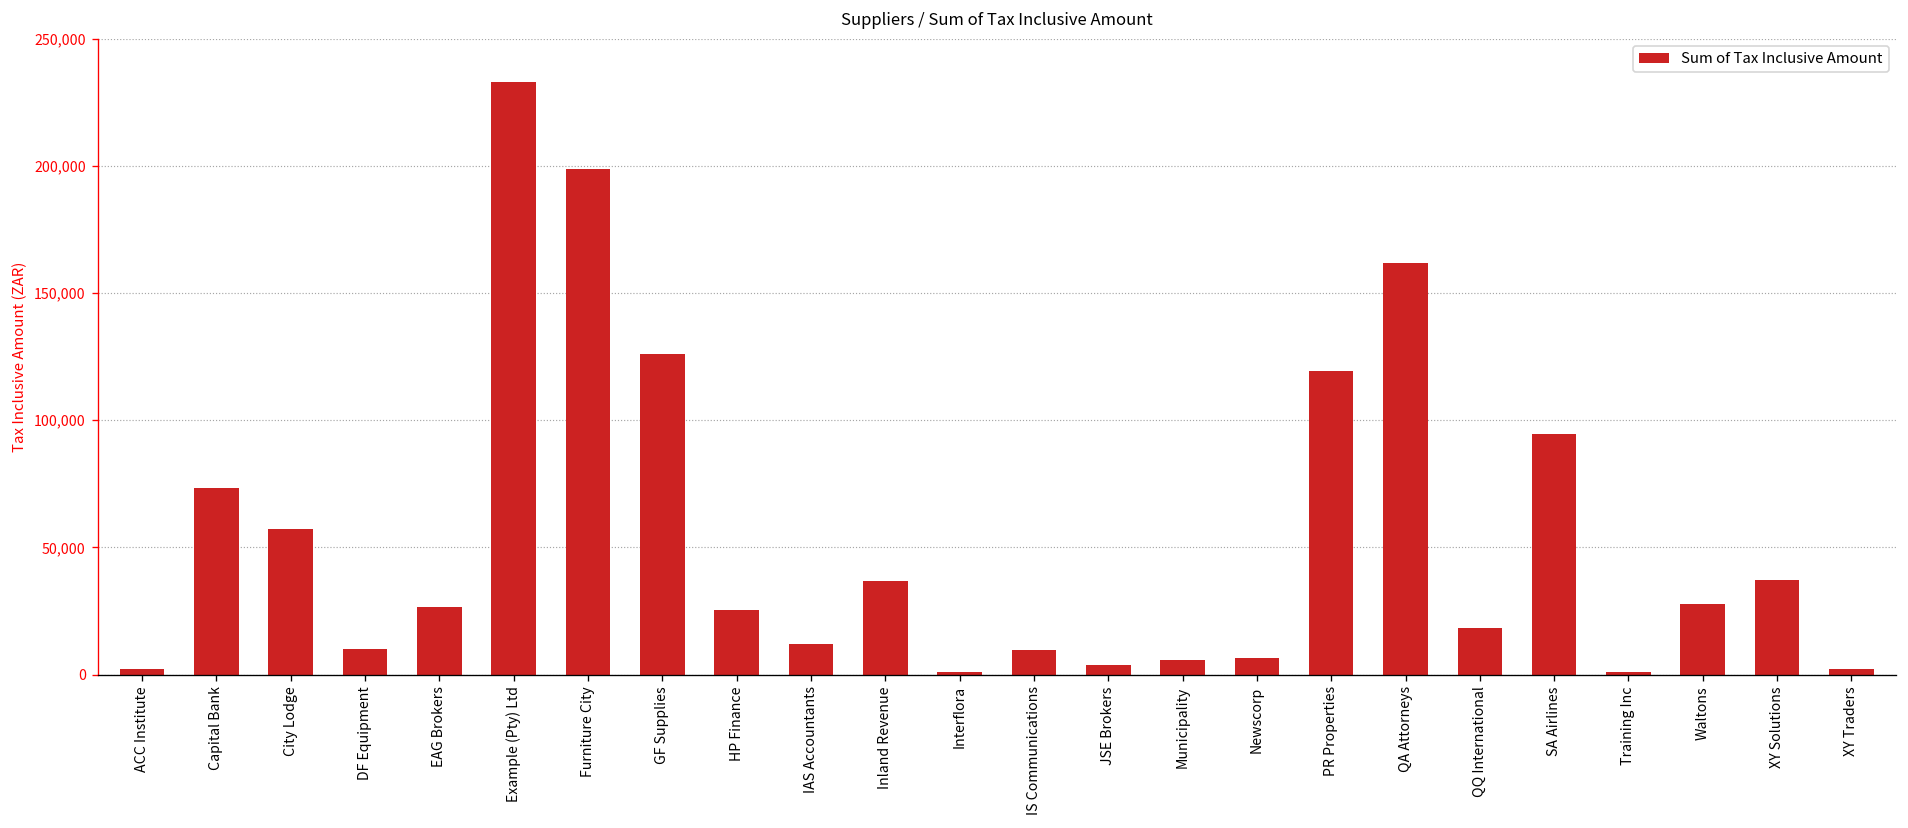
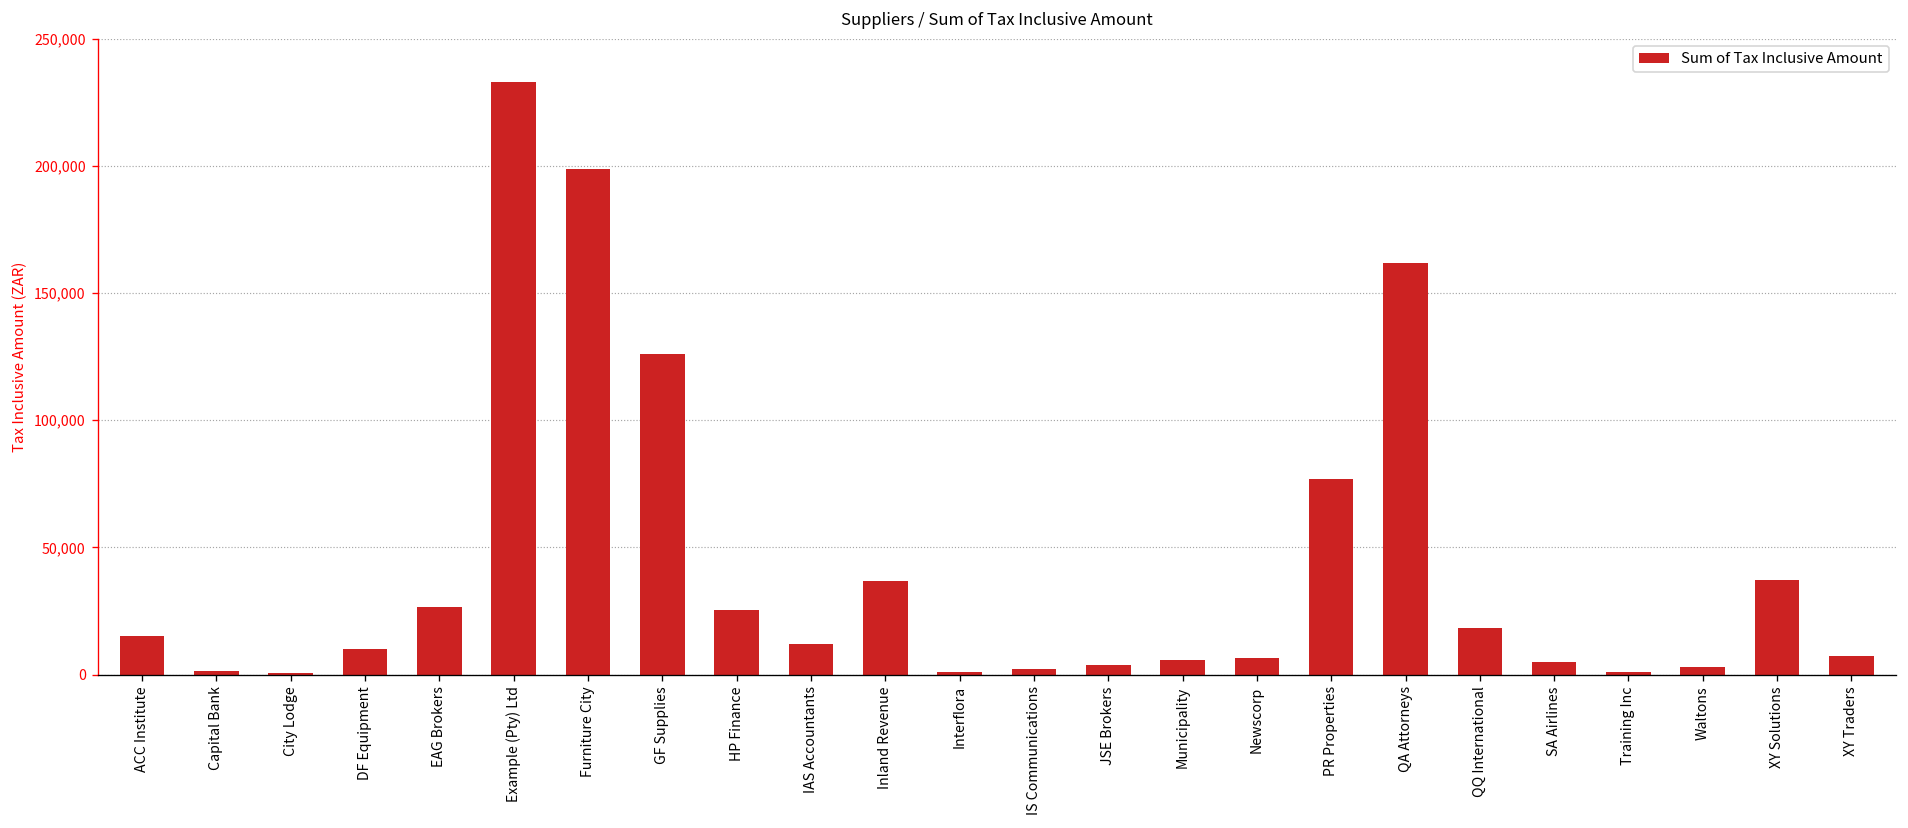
ACC Institute: 2,000 -> 15,000
Capital Bank: 73,000 -> 1,000
City Lodge: 57,000 -> 1,000
IS Communications: 10,000 -> 2,000
PR Properties: 119,000 -> 77,000
SA Airlines: 95,000 -> 5,000
Waltons: 28,000 -> 3,000
XY Traders: 2,000 -> 7,000
